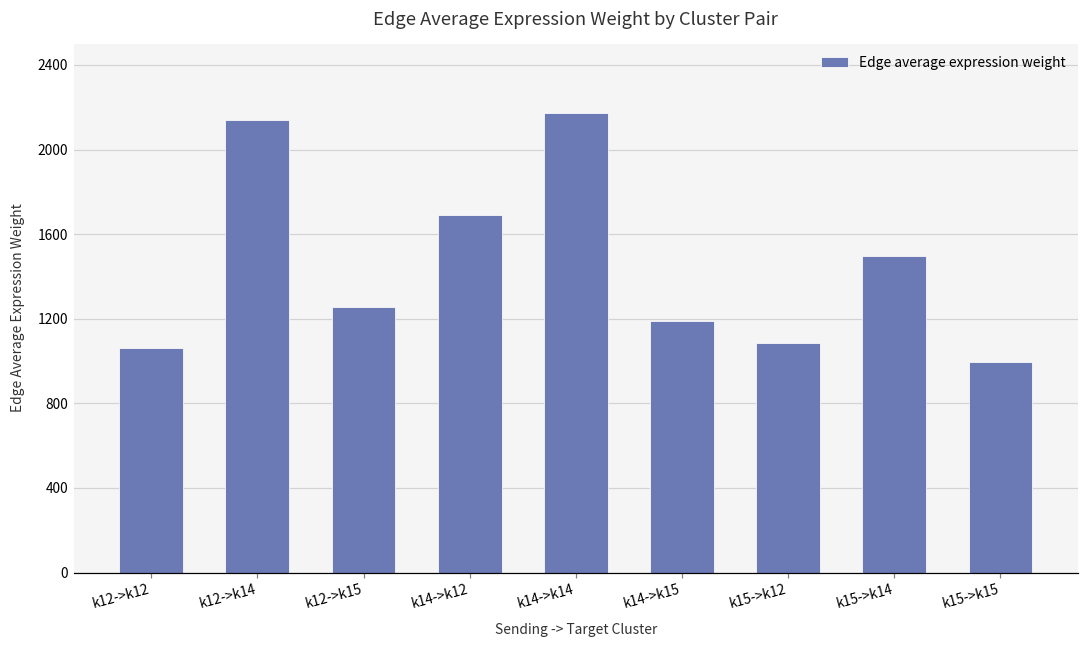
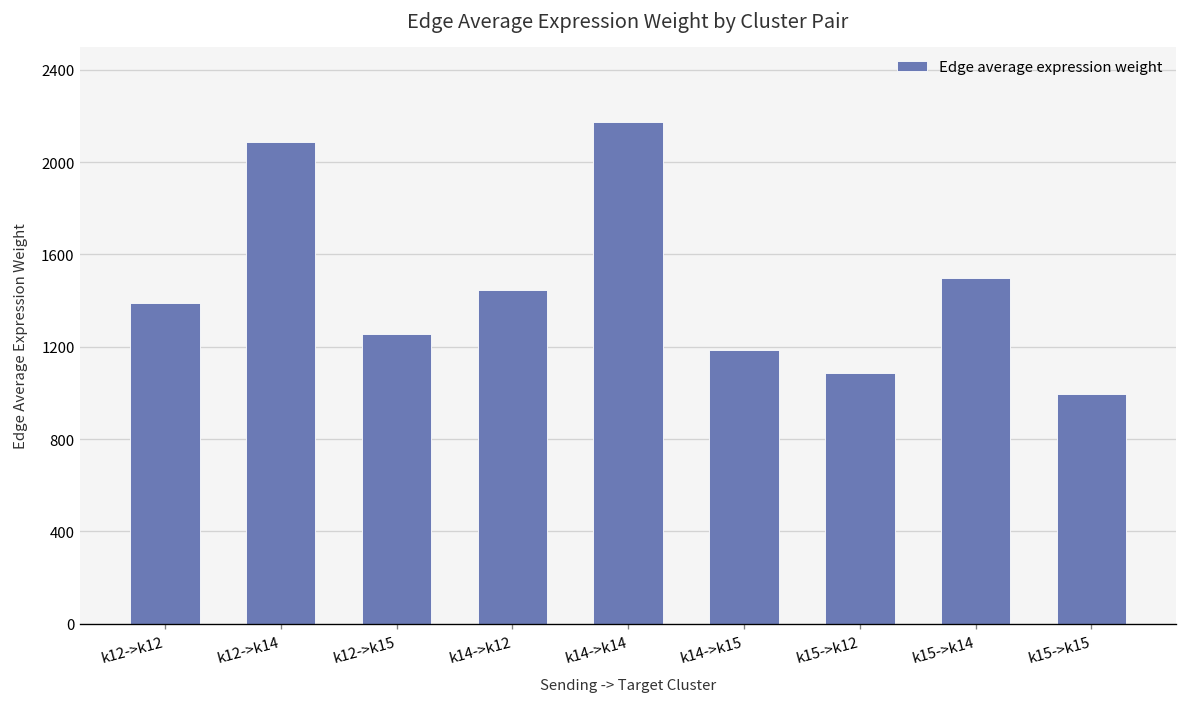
k12->k12: 1060 -> 1390
k12->k14: 2140 -> 2090
k14->k12: 1690 -> 1450
